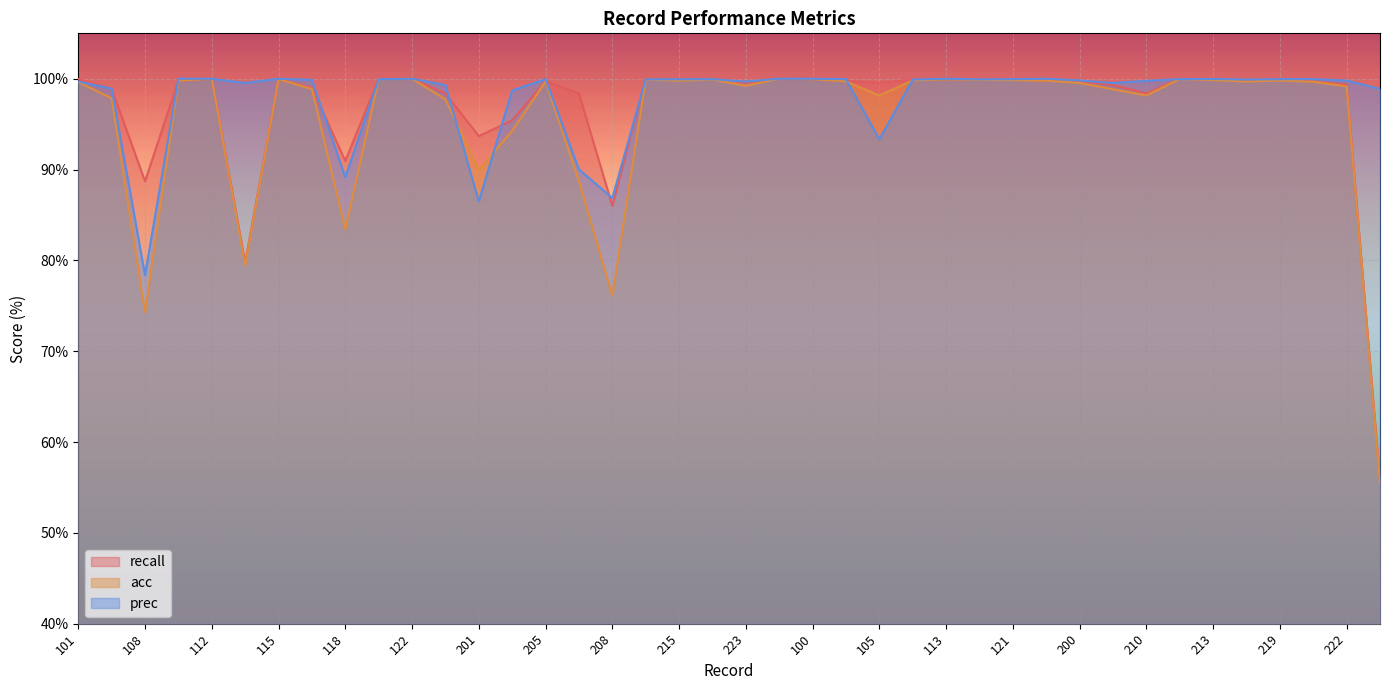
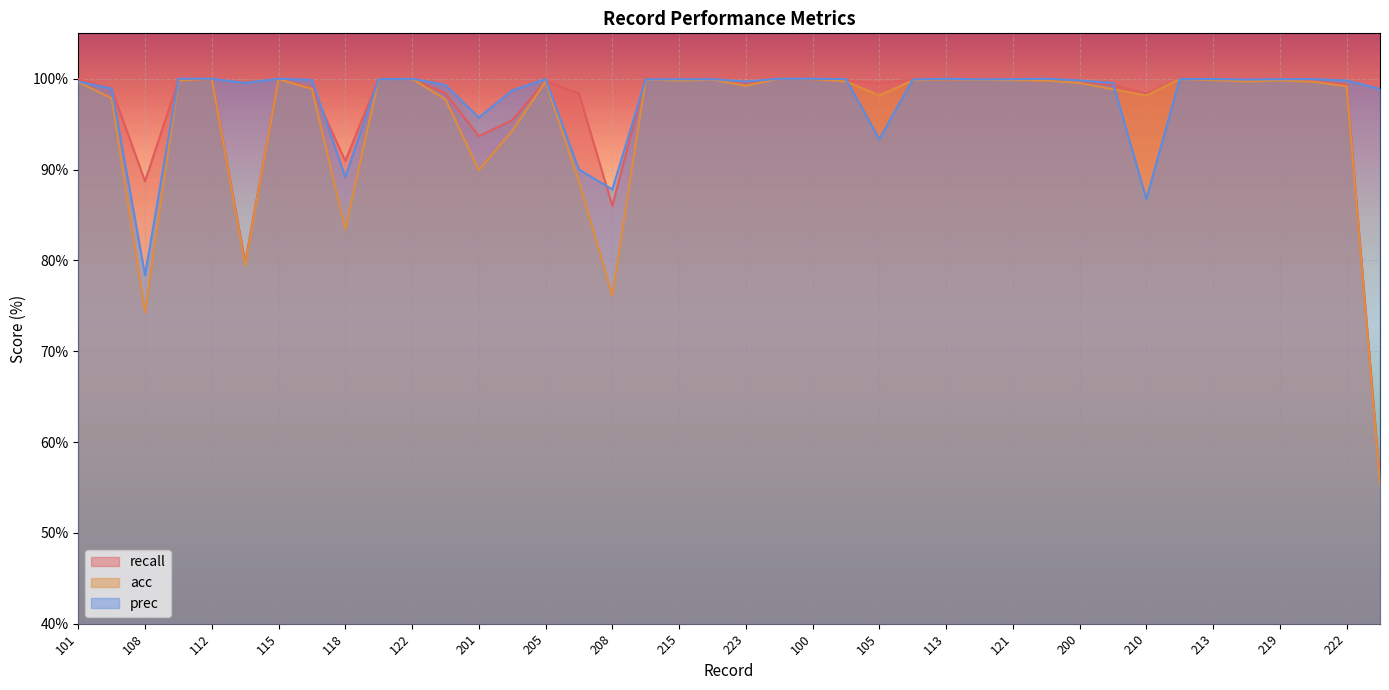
prec, 201: 87% -> 96%
prec, 208: 87% -> 88%
prec, 210: 100% -> 87%
